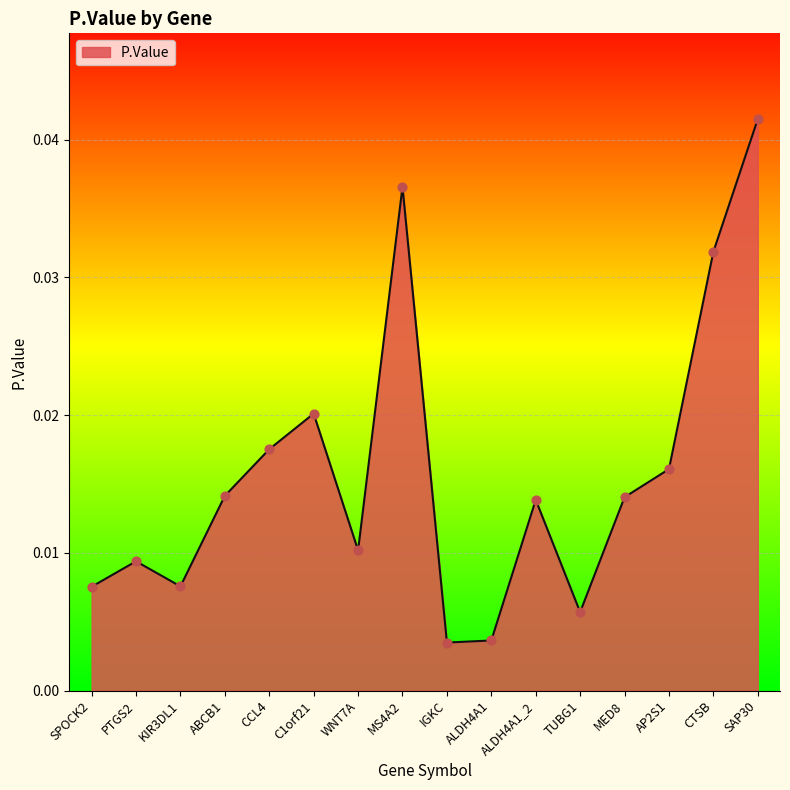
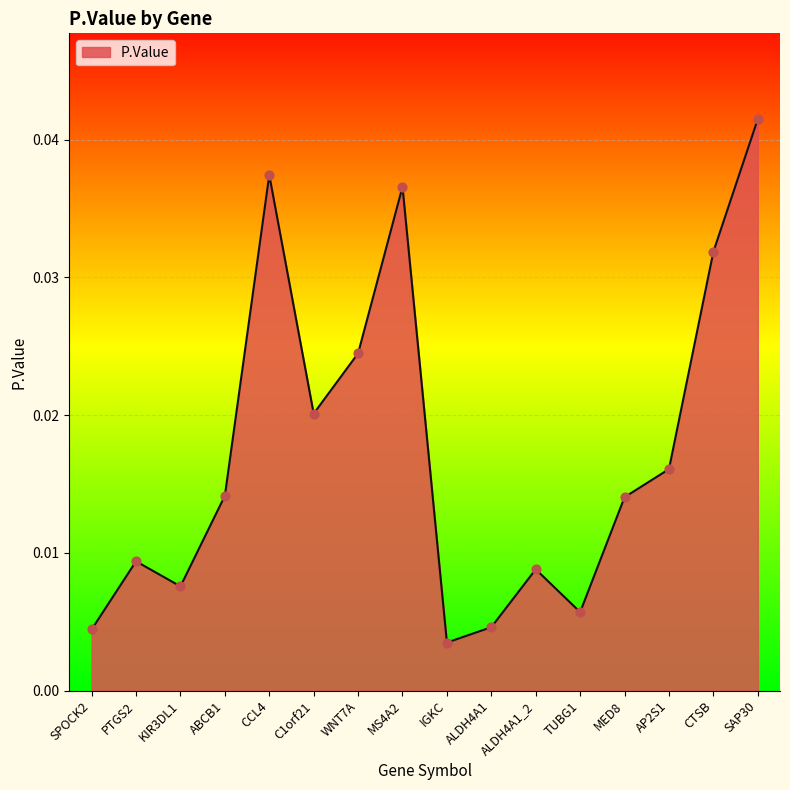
SPOCK2: 0.0075 -> 0.0044
CCL4: 0.0175 -> 0.0374
WNT7A: 0.0102 -> 0.0245
ALDH4A1: 0.0036 -> 0.0046
ALDH4A1_2: 0.0139 -> 0.0088
